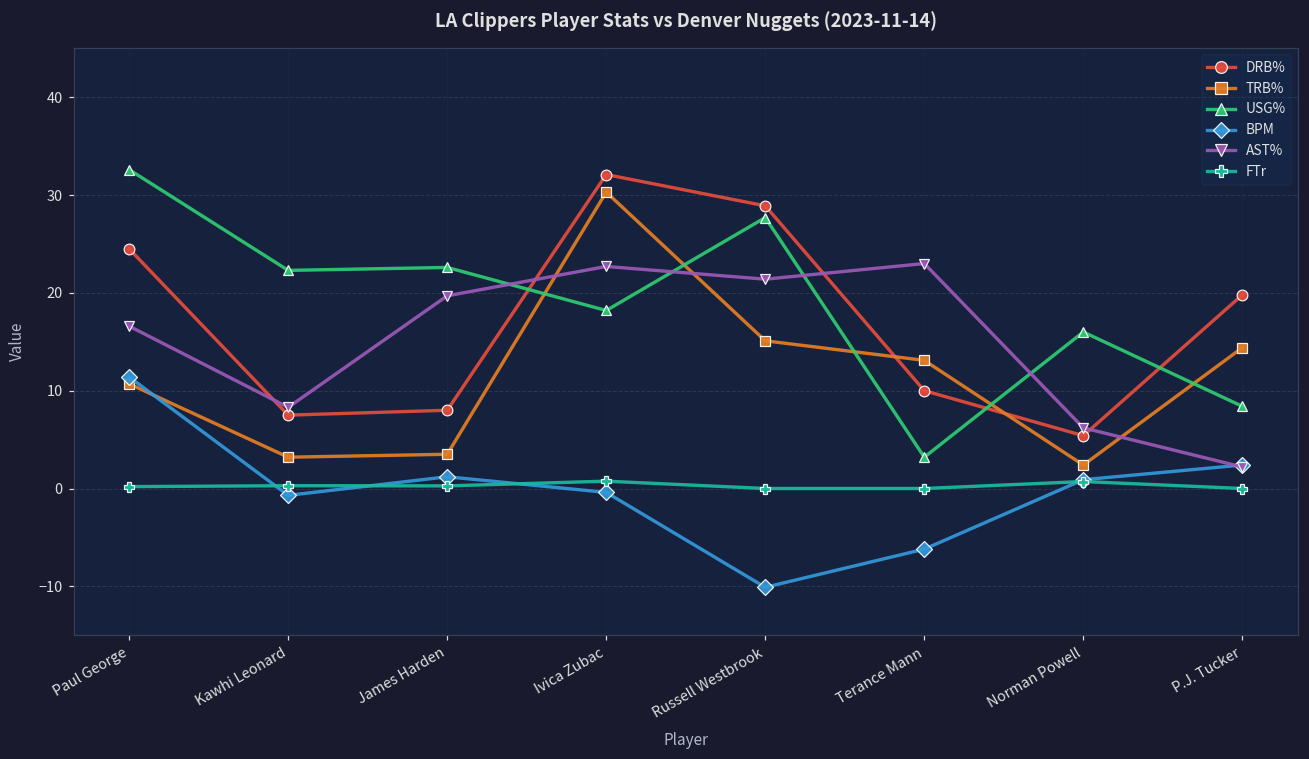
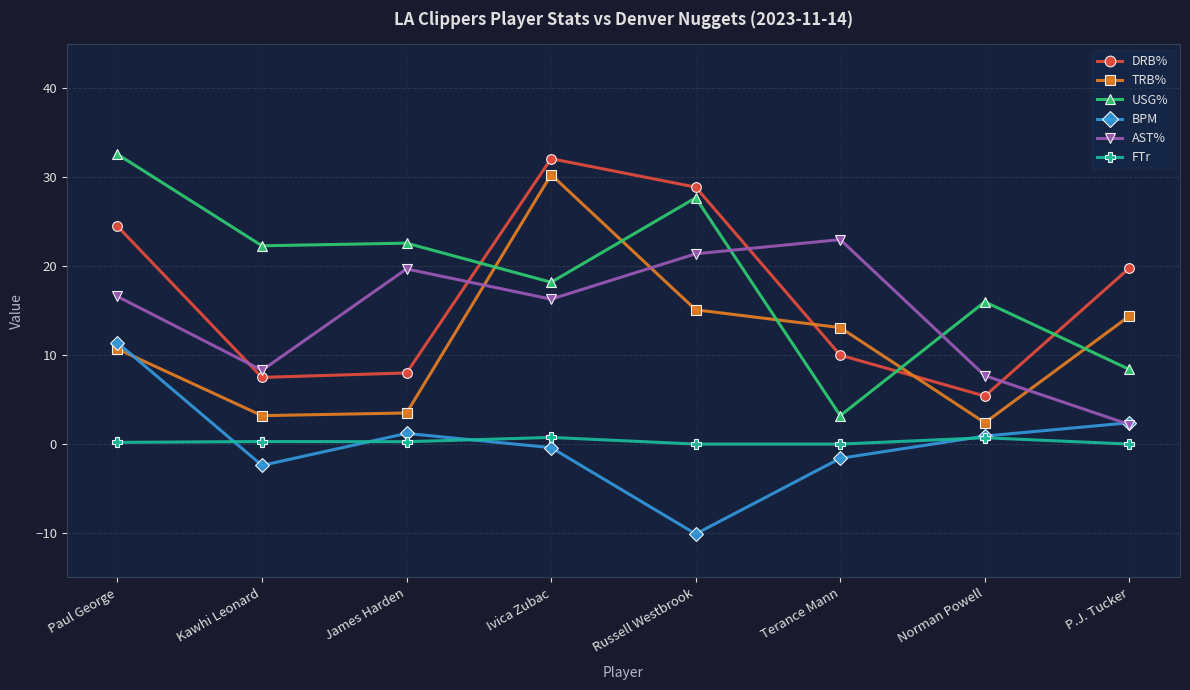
BPM, Kawhi Leonard: -1 -> -2
AST%, Ivica Zubac: 23 -> 16
BPM, Terance Mann: -6 -> -2
AST%, Norman Powell: 6 -> 8
